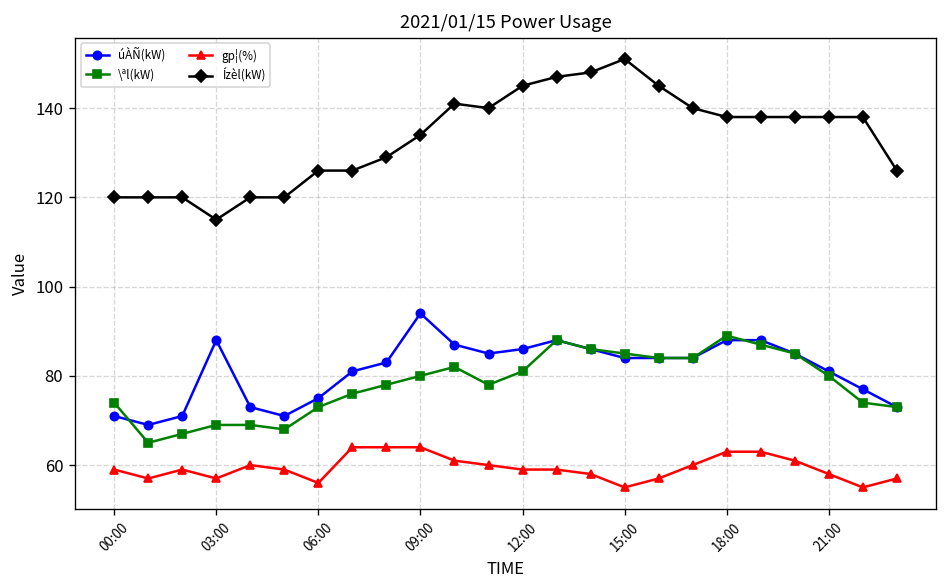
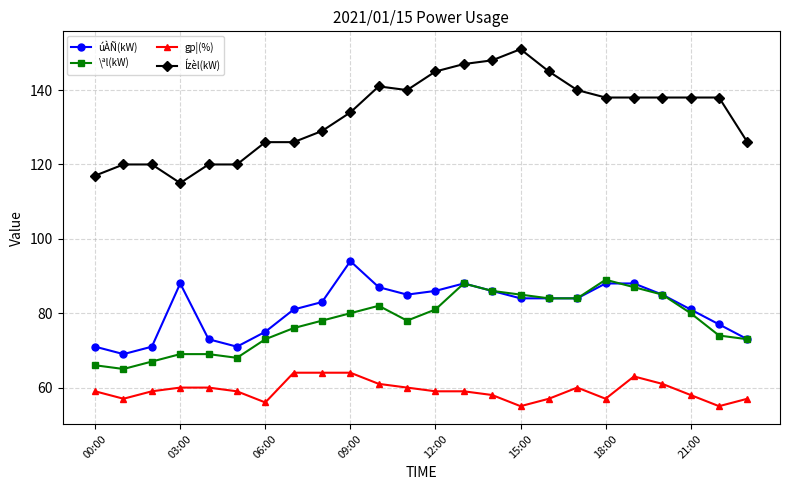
\ªl(kW), 00:00: 74 -> 66
Ízèl(kW), 00:00: 120 -> 117
gp¦(%), 03:00: 57 -> 60
gp¦(%), 18:00: 63 -> 57
